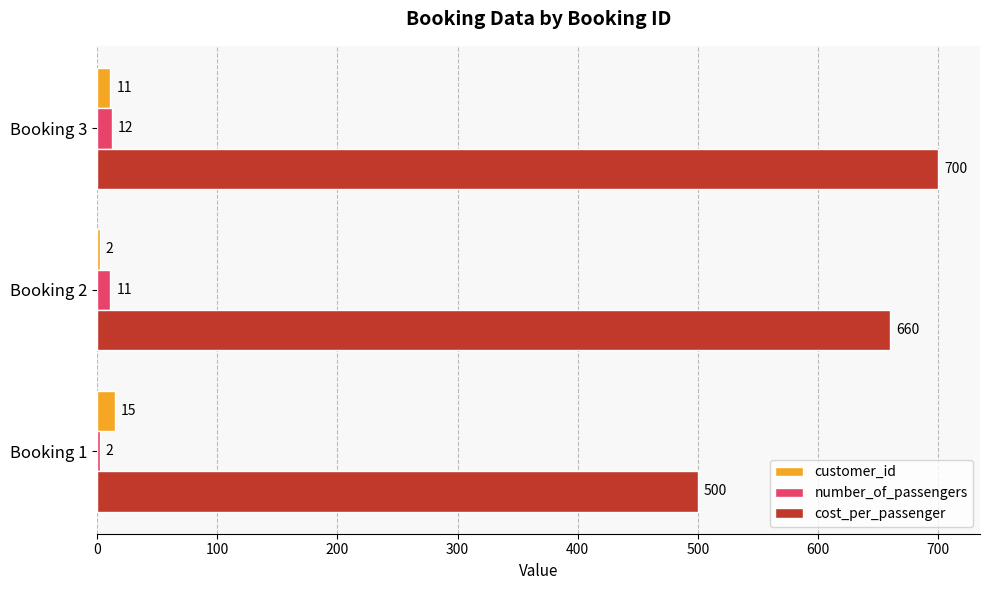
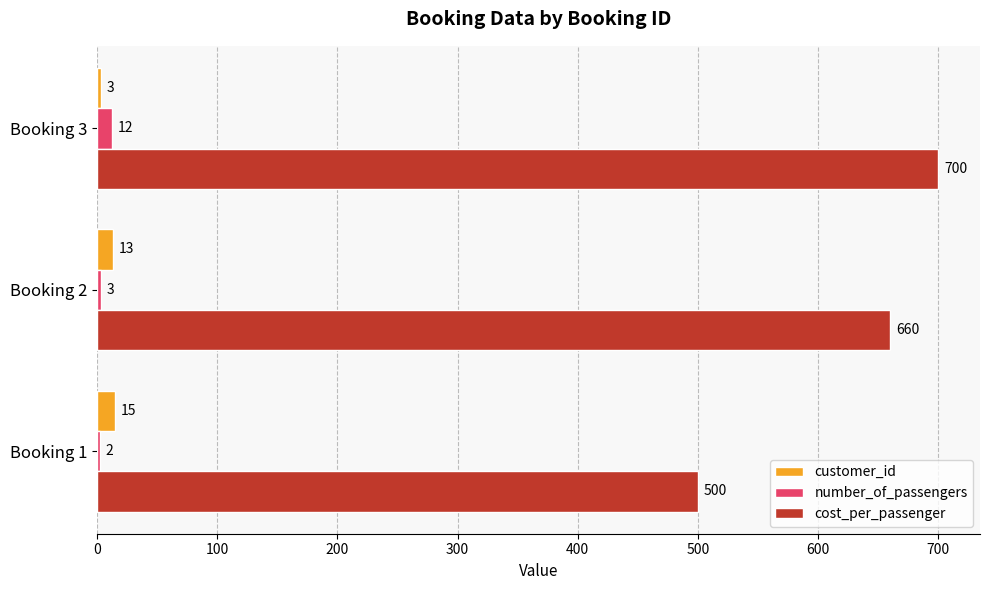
customer_id, Booking 3: 11 -> 3
customer_id, Booking 2: 2 -> 13
number_of_passengers, Booking 2: 11 -> 3
